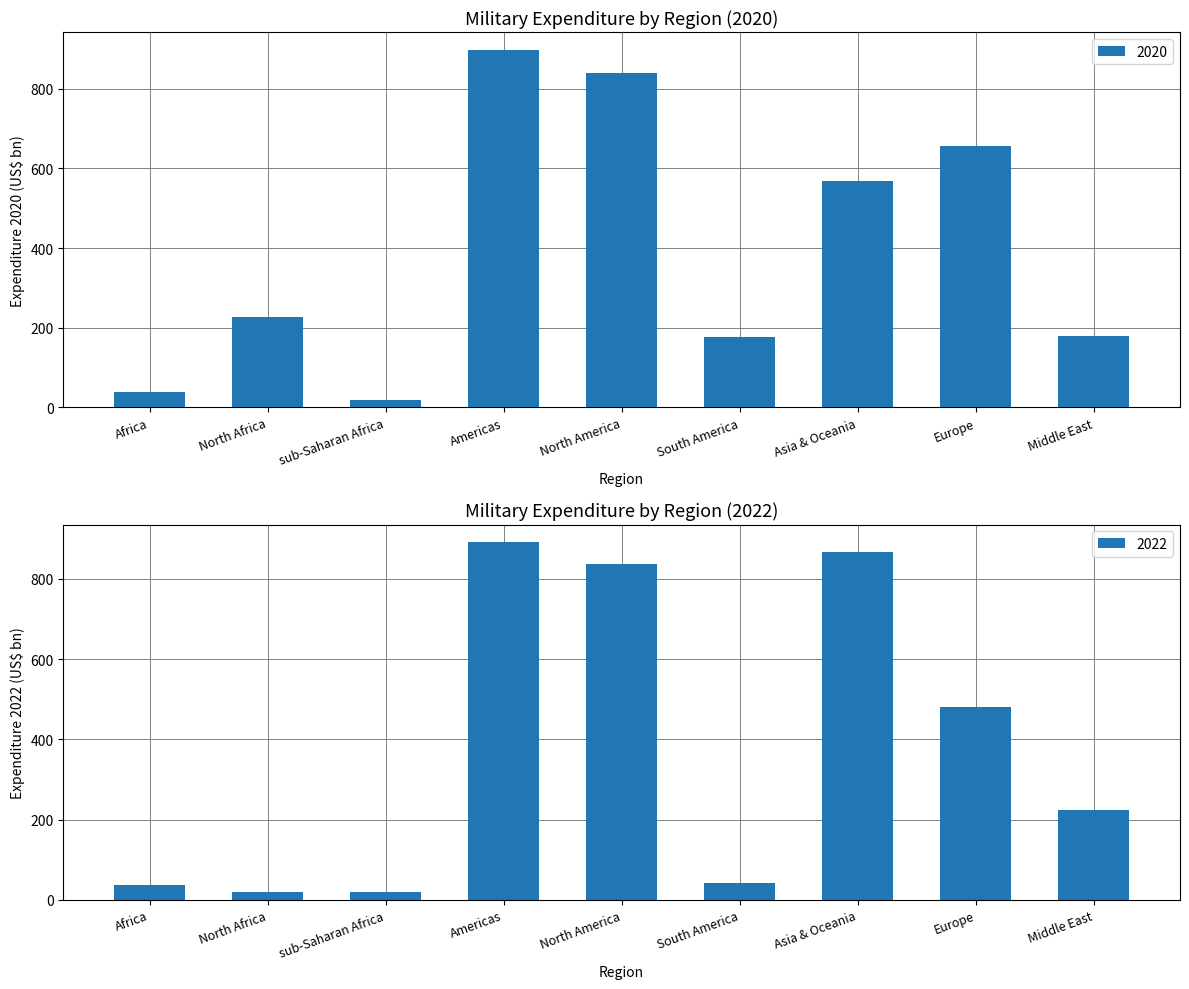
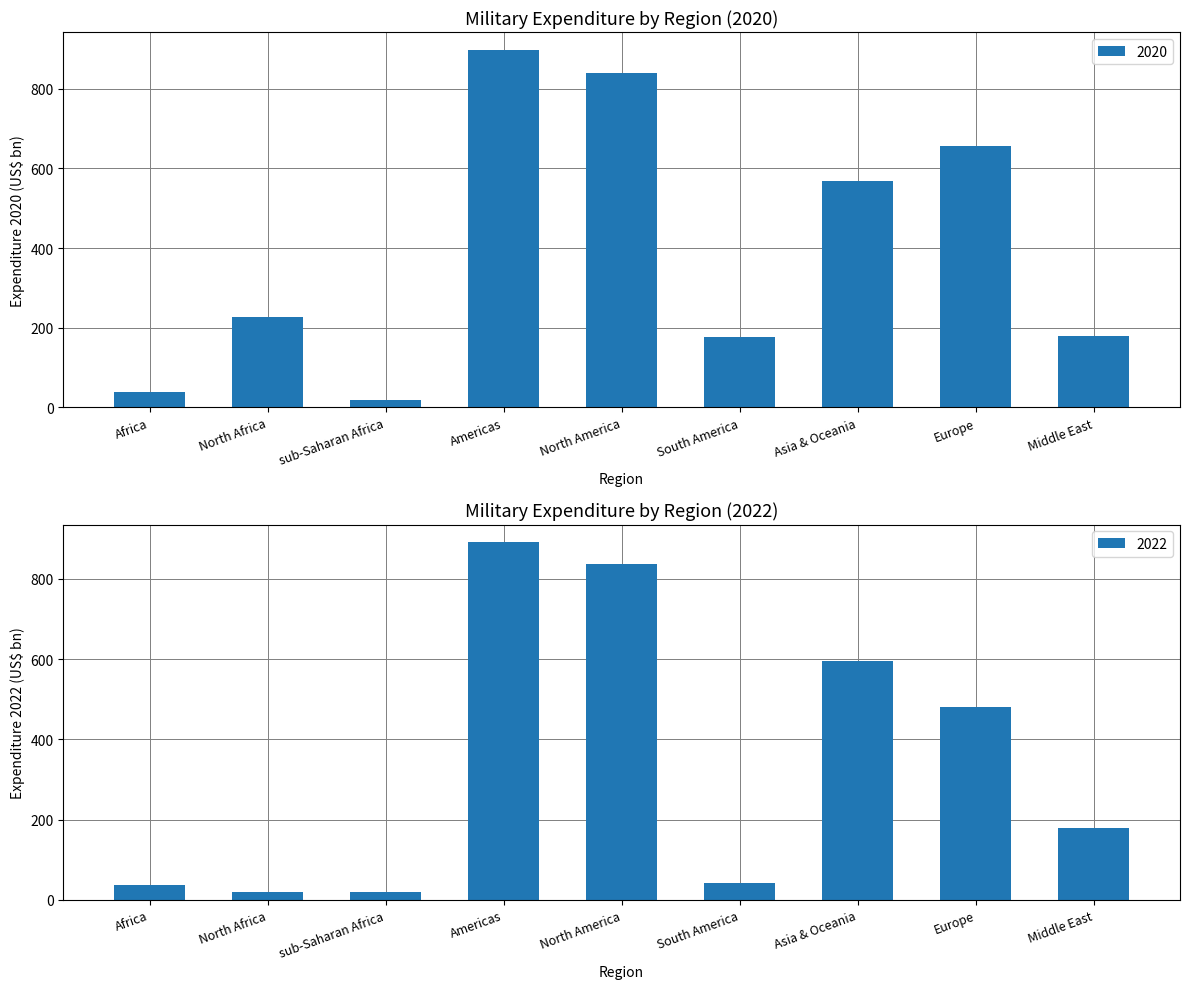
Military Expenditure by Region (2022), Asia & Oceania: 870 -> 600
Military Expenditure by Region (2022), Middle East: 220 -> 180
